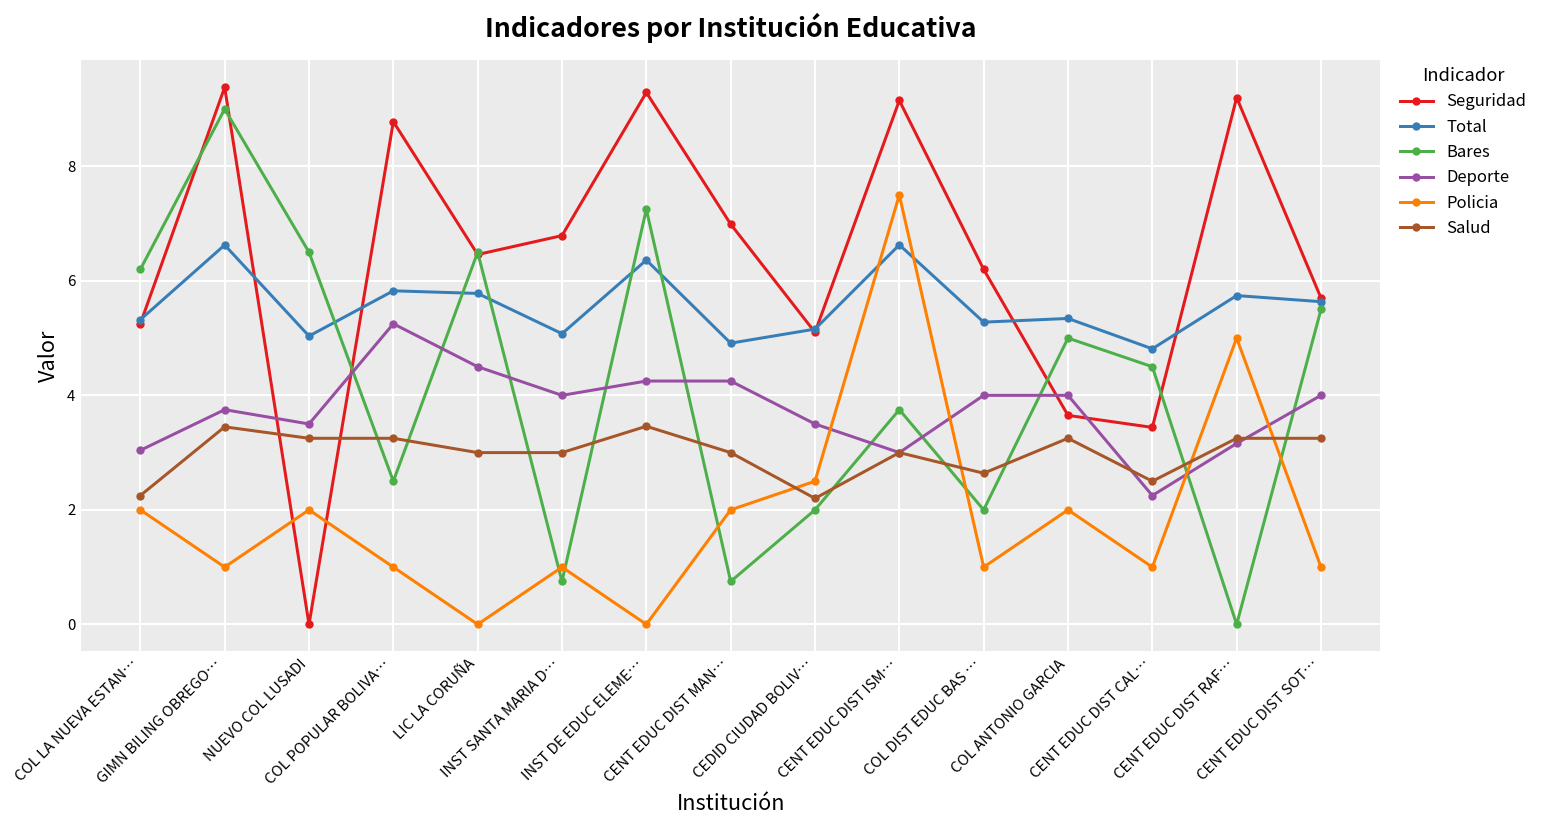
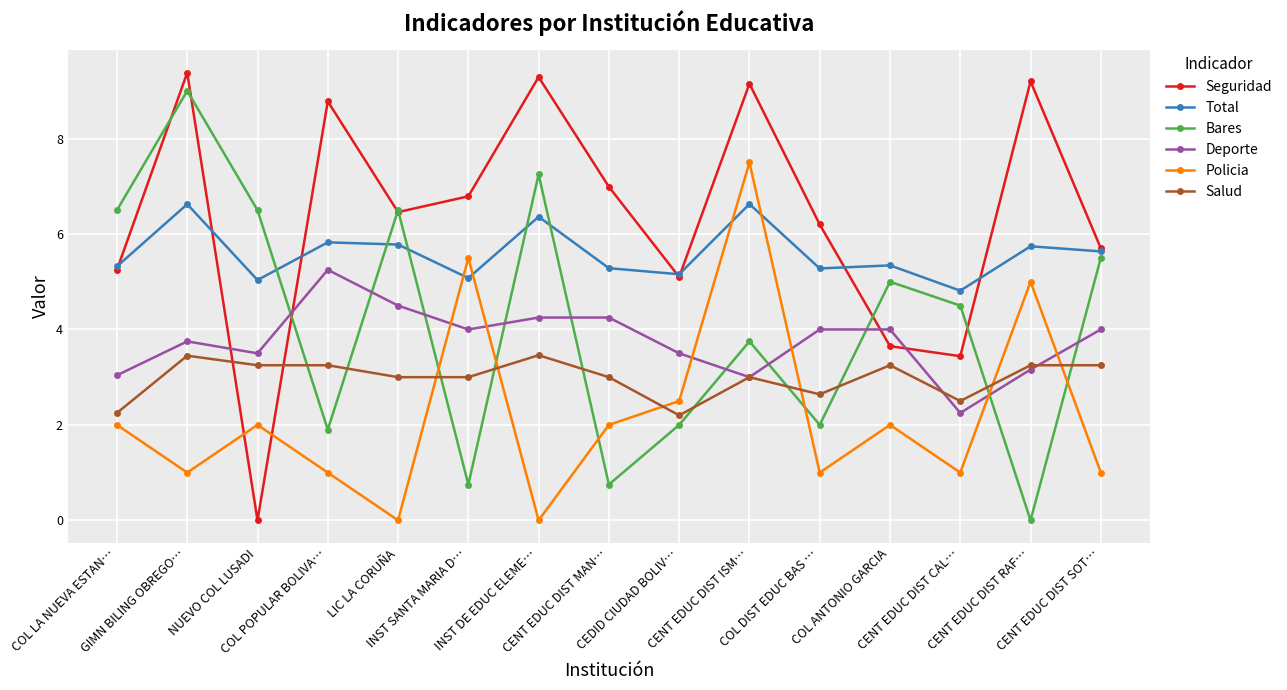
Bares, COL LA NUEVA ESTAN…: 6.2 -> 6.5
Bares, COL POPULAR BOLIVA…: 2.5 -> 1.9
Policia, INST SANTA MARIA D…: 1.0 -> 5.5
Total, CENT EDUC DIST MAN…: 4.9 -> 5.3
